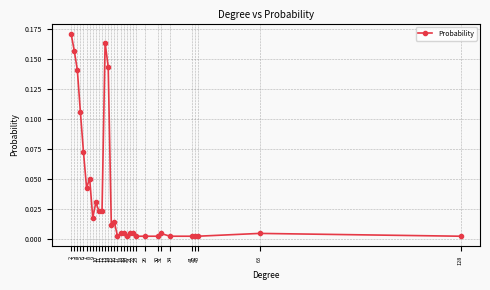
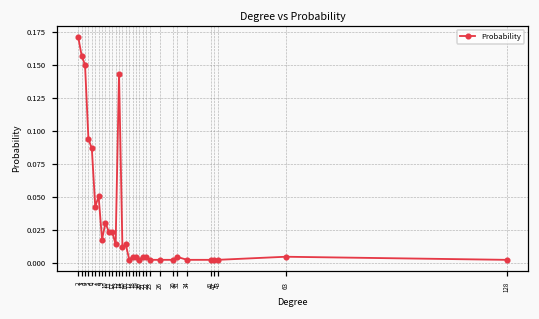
4: 0.141 -> 0.150
5: 0.106 -> 0.094
6: 0.072 -> 0.087
13: 0.164 -> 0.014
